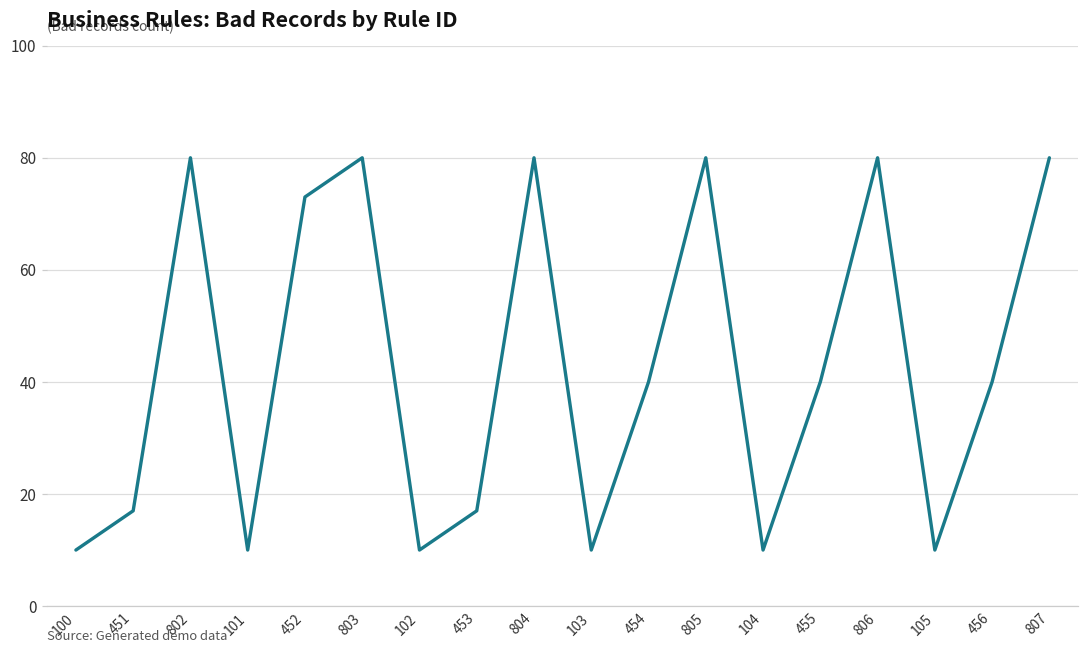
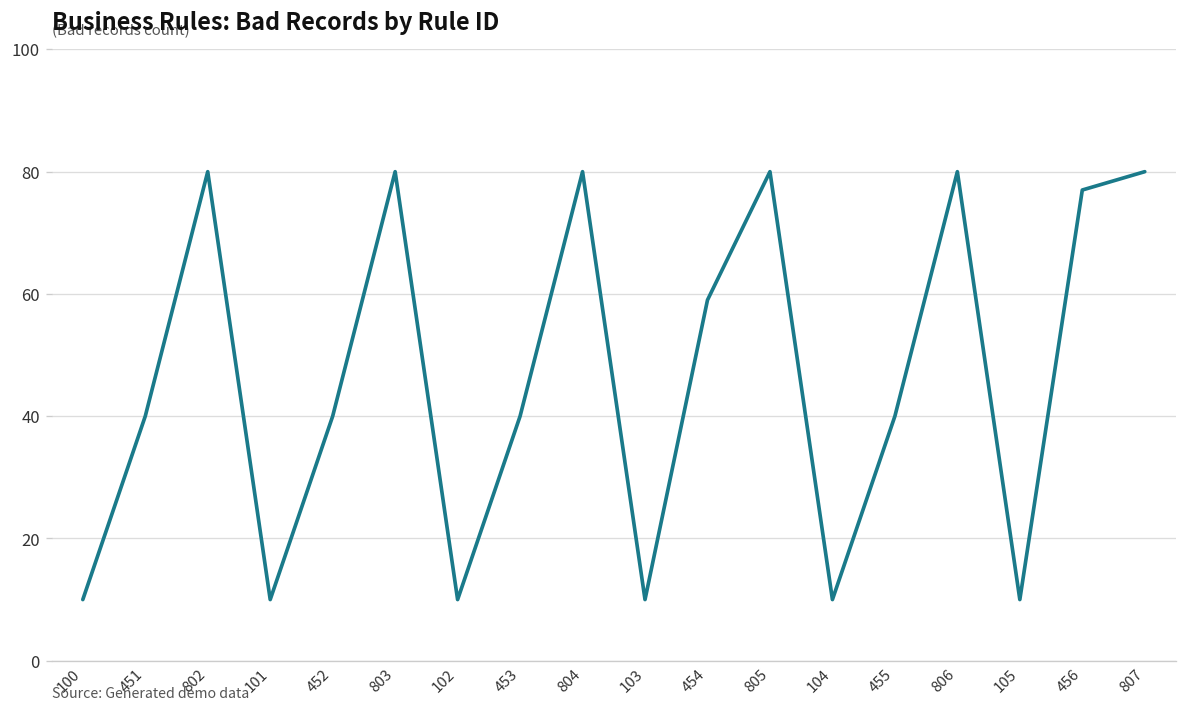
451: 17 -> 40
452: 73 -> 40
453: 17 -> 40
454: 40 -> 59
456: 40 -> 77
